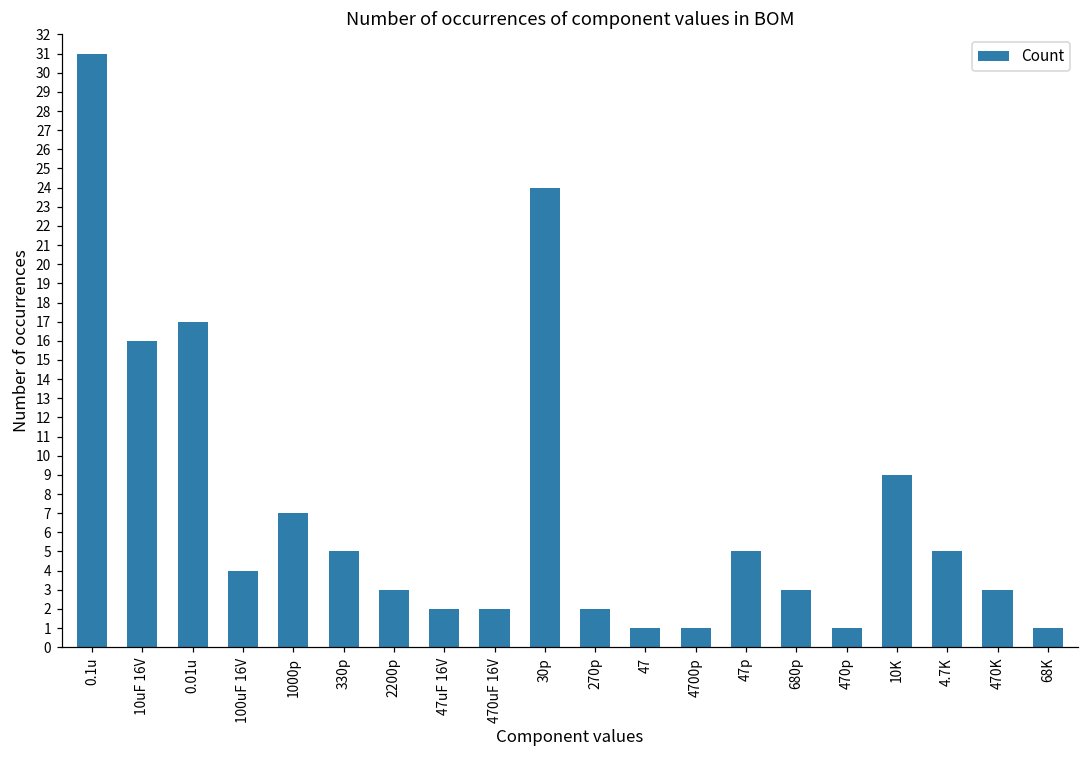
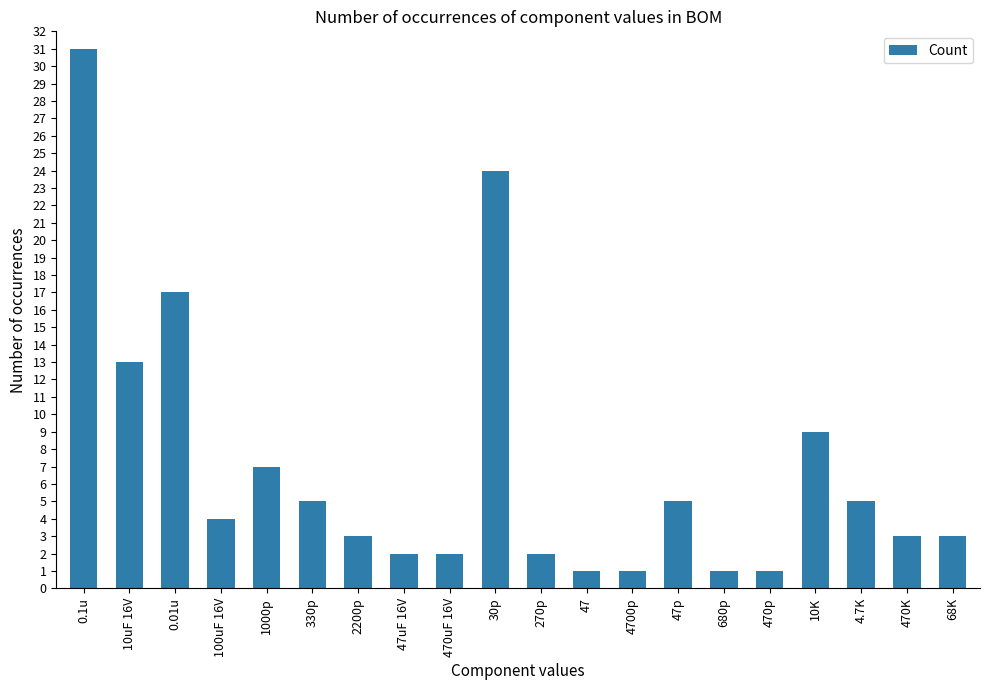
10uF 16V: 16 -> 13
680p: 3 -> 1
68K: 1 -> 3
